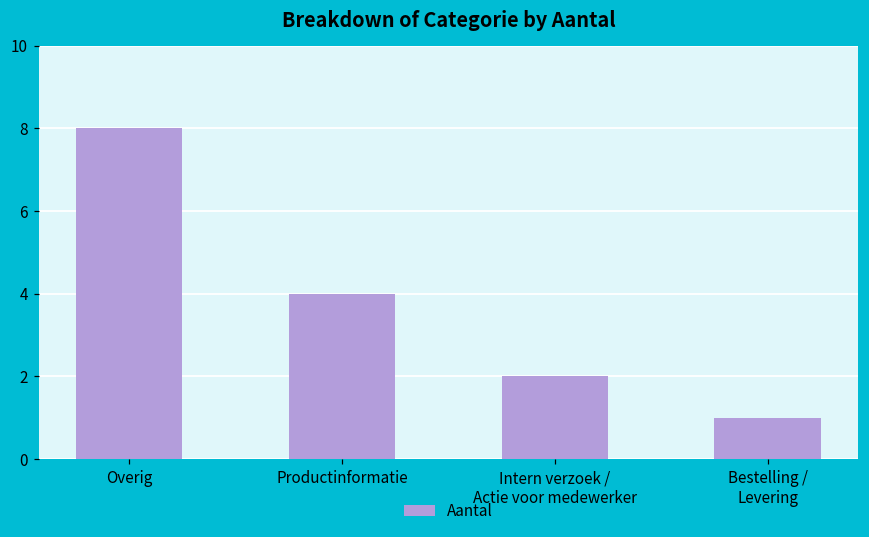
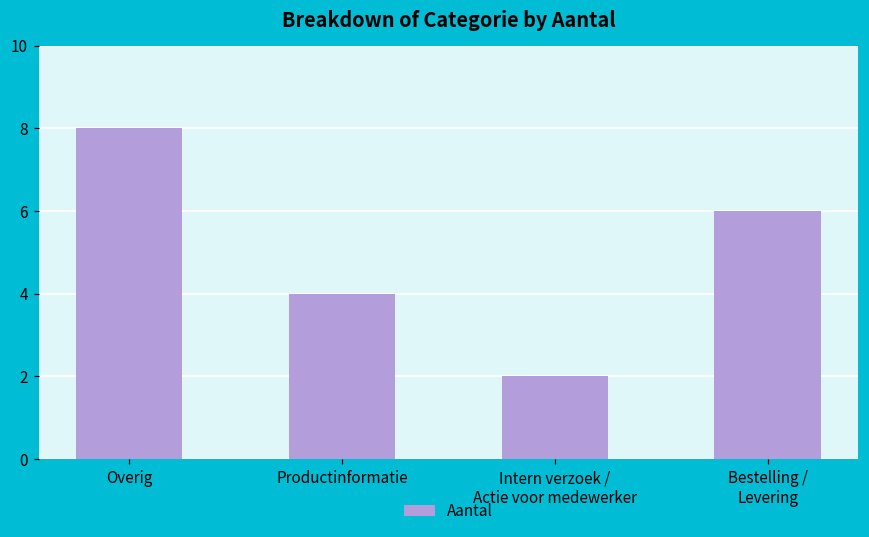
Bestelling / Levering: 1 -> 6
